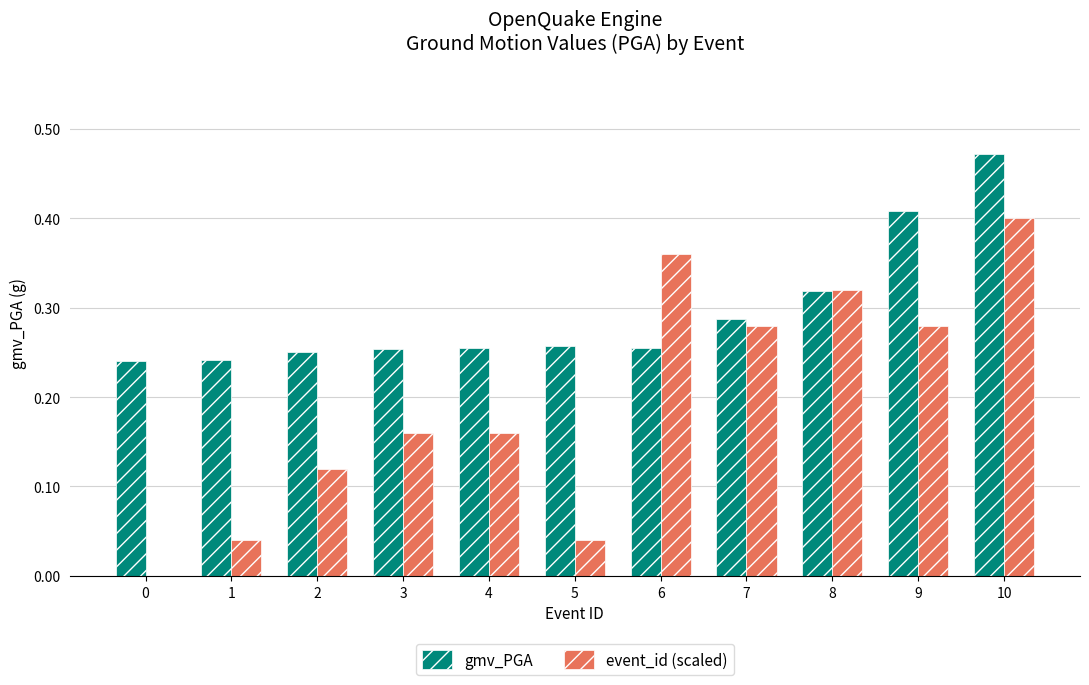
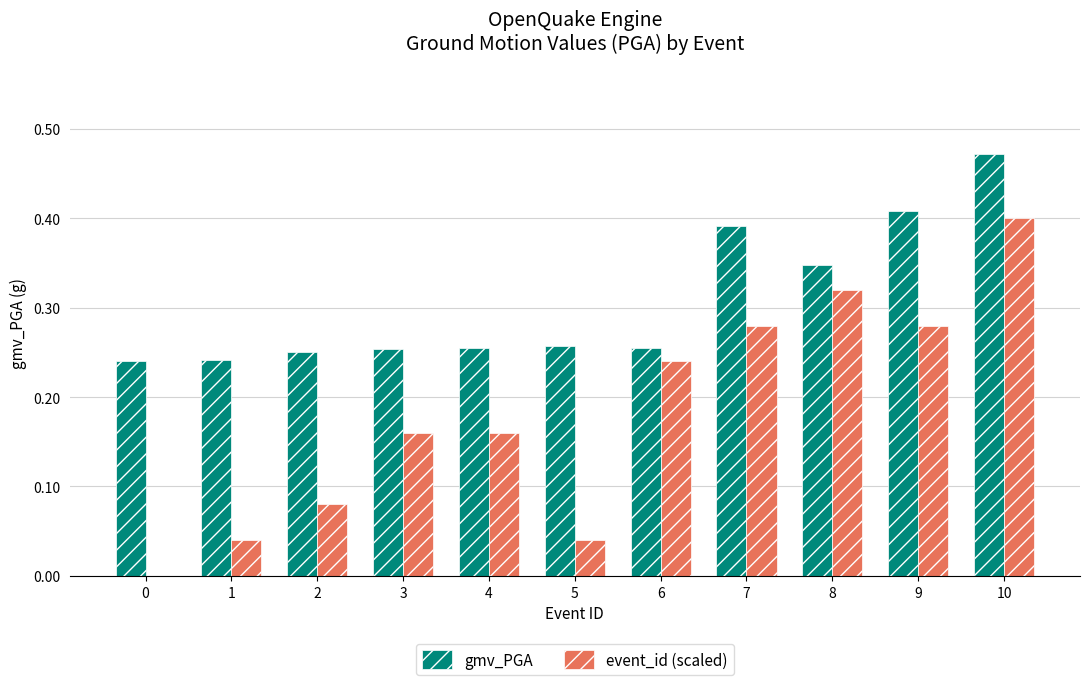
event_id (scaled), 2: 0.12 -> 0.08
event_id (scaled), 6: 0.36 -> 0.24
gmv_PGA, 7: 0.29 -> 0.39
gmv_PGA, 8: 0.32 -> 0.35
